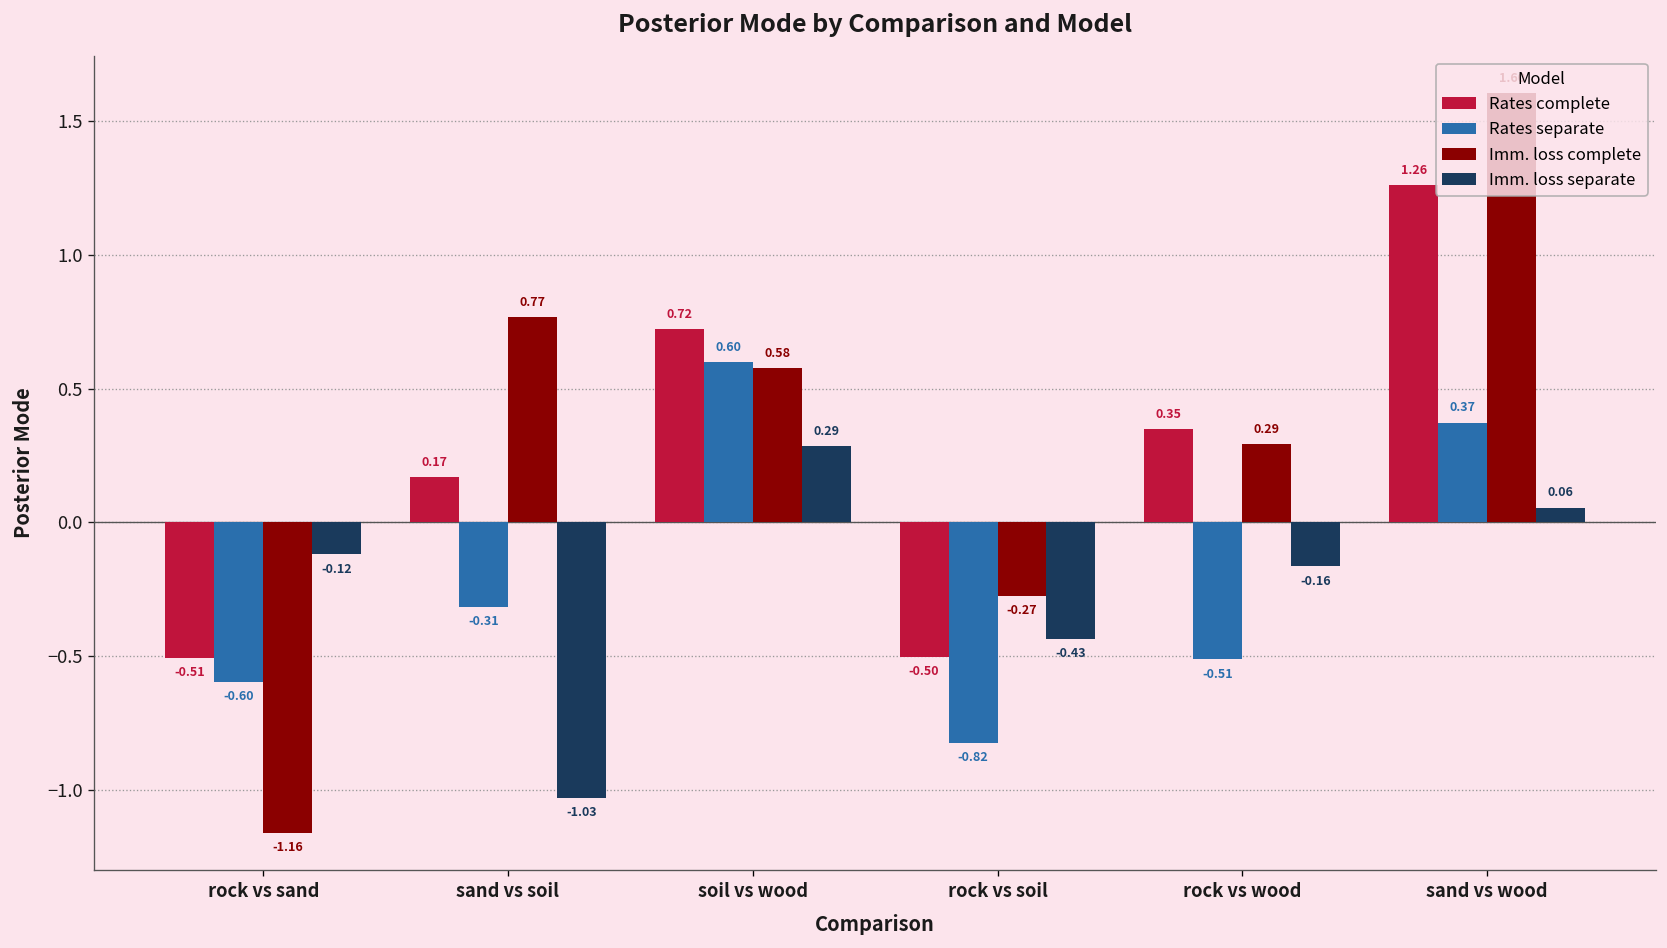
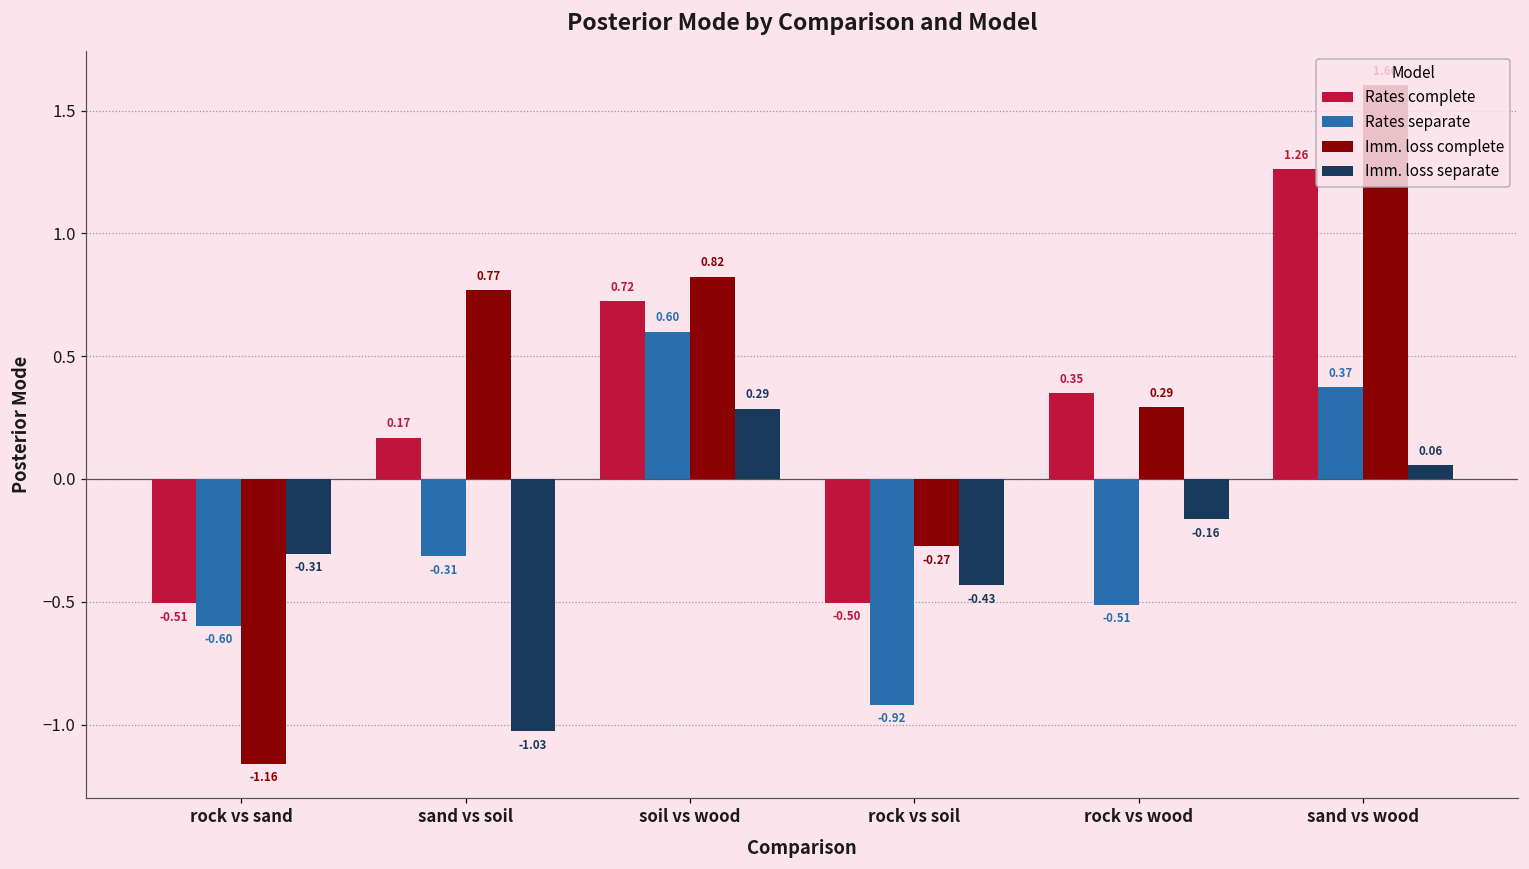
Imm. loss separate, rock vs sand: -0.12 -> -0.31
Imm. loss complete, soil vs wood: 0.58 -> 0.82
Rates separate, rock vs soil: -0.82 -> -0.92
